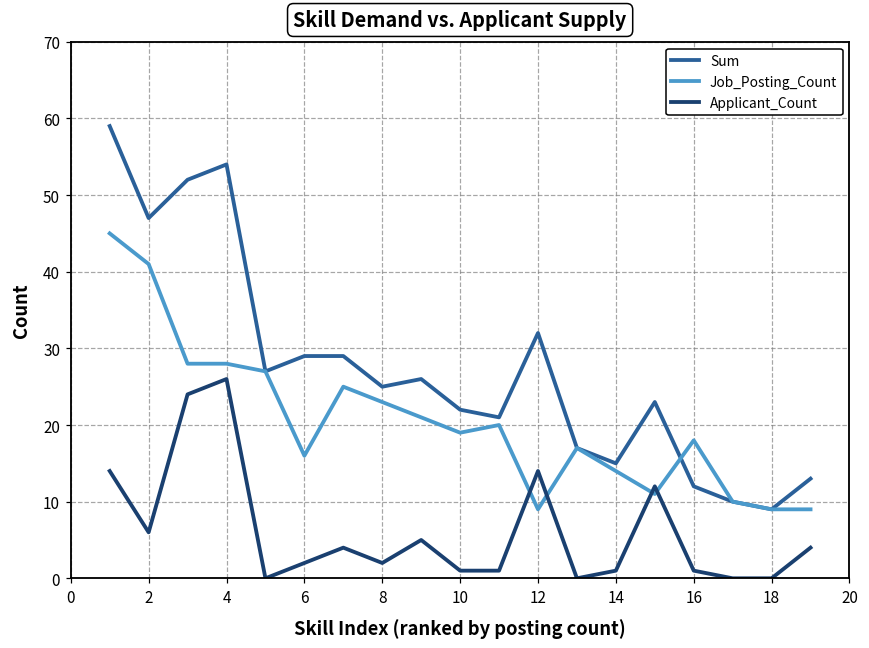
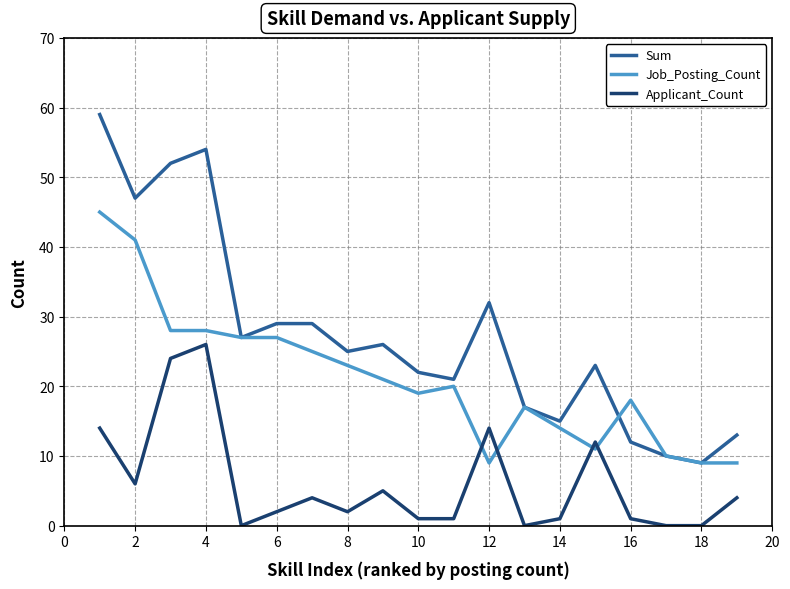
Job_Posting_Count, 6: 16 -> 27
